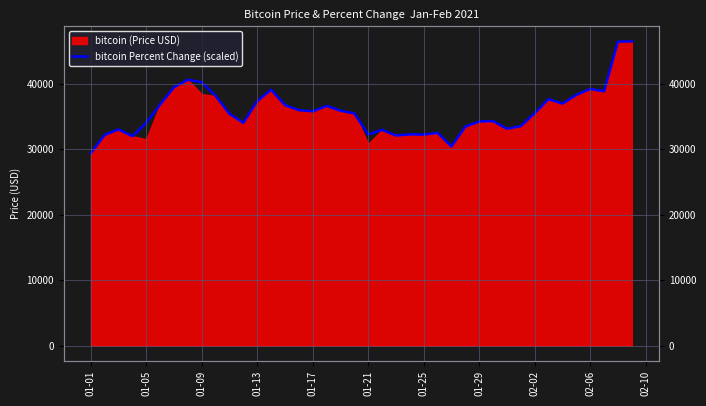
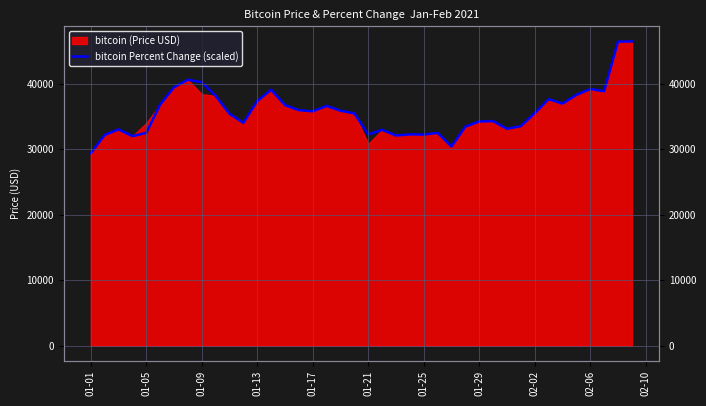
bitcoin Percent Change (scaled), 01-05: 34000 -> 33000
bitcoin (Price USD), 01-05: 32000 -> 34000
